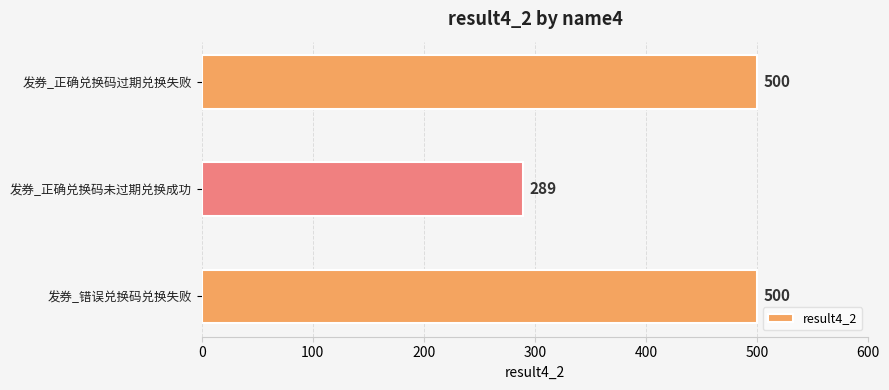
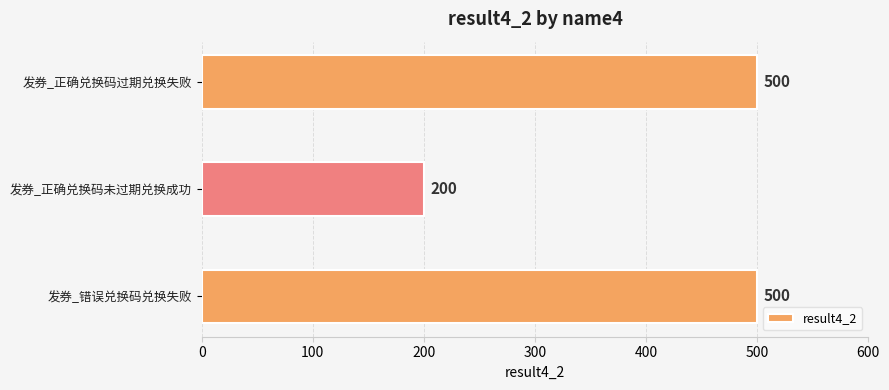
发券_正确兑换码未过期兑换成功: 289 -> 200
